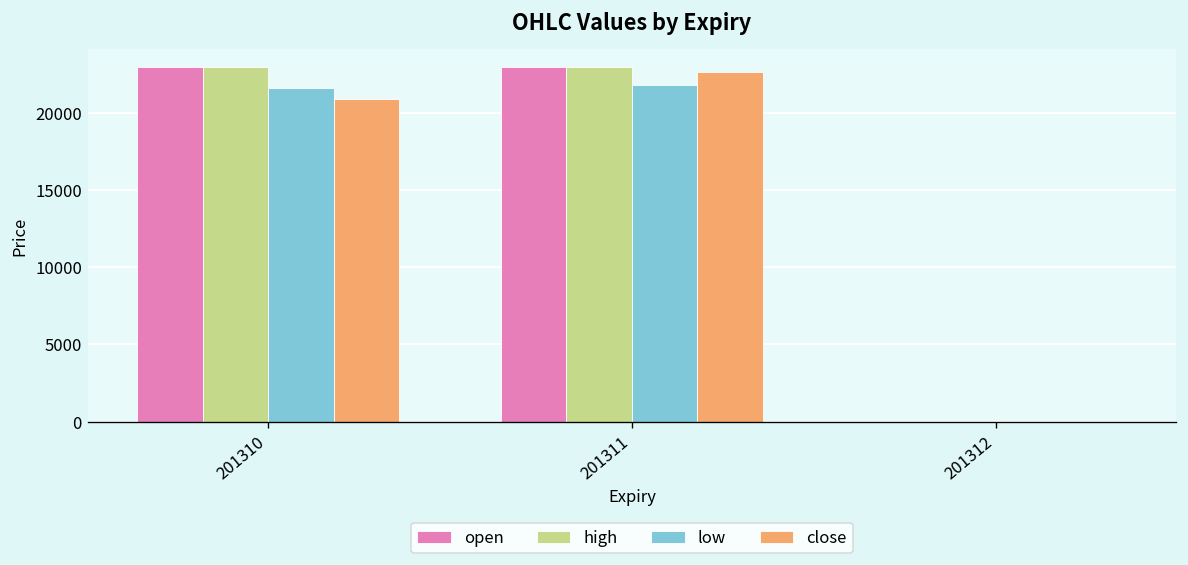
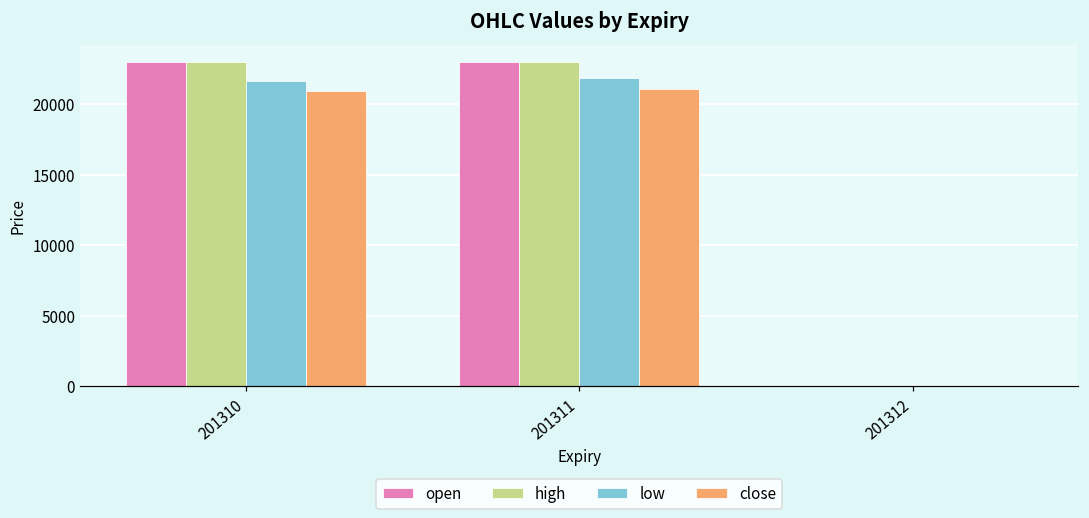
close, 201311: 22700 -> 21100
